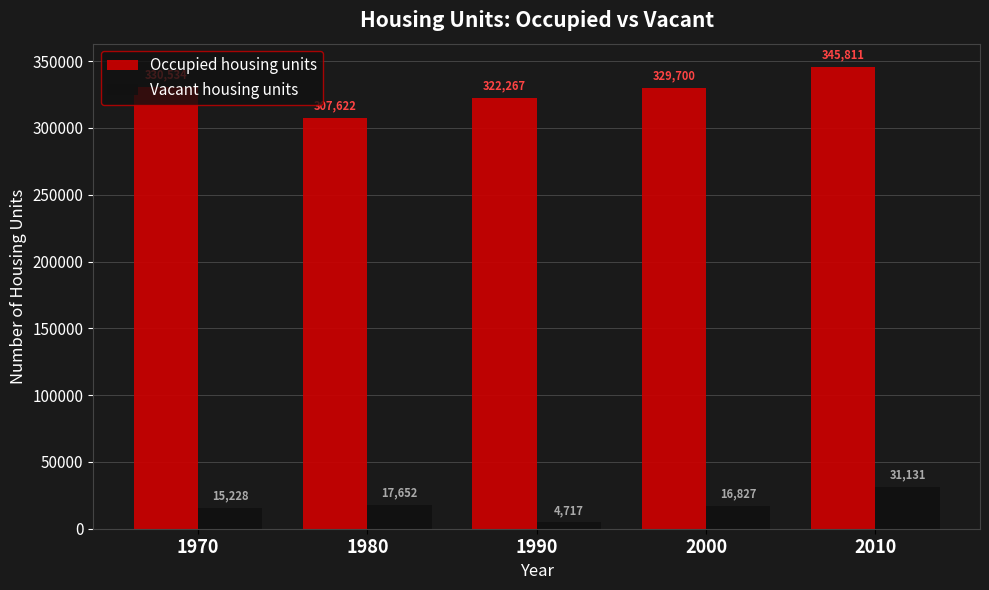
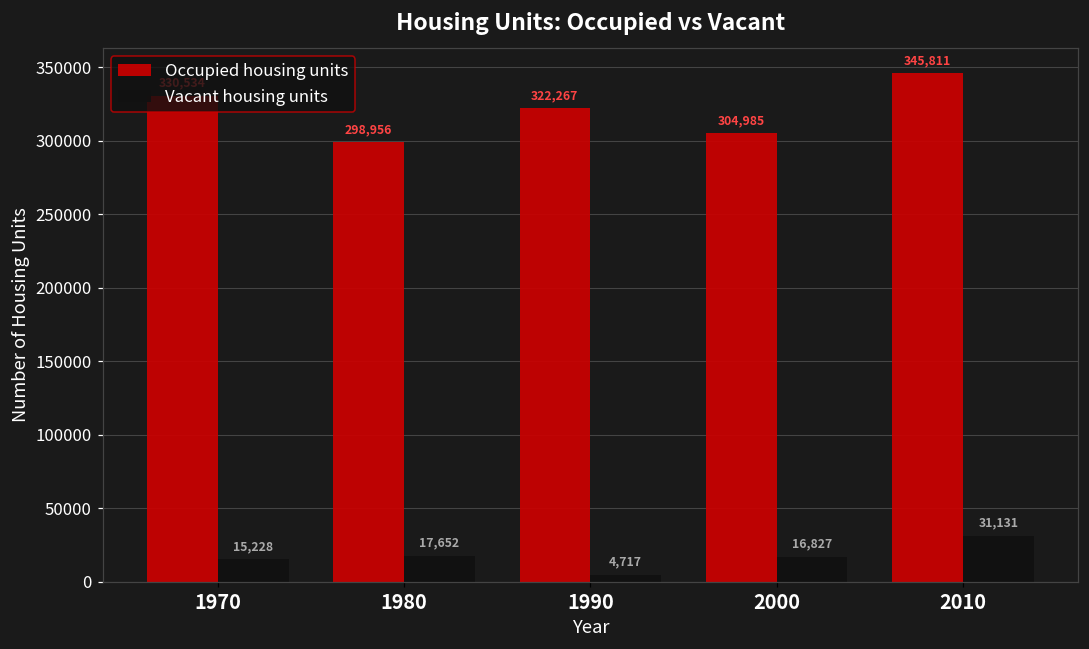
Occupied housing units, 1980: 308000 -> 299000
Occupied housing units, 2000: 329,700 -> 304,985
